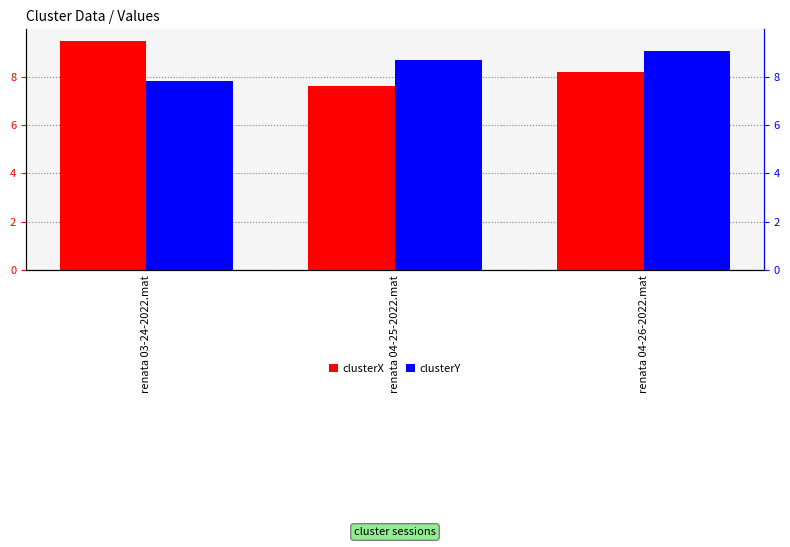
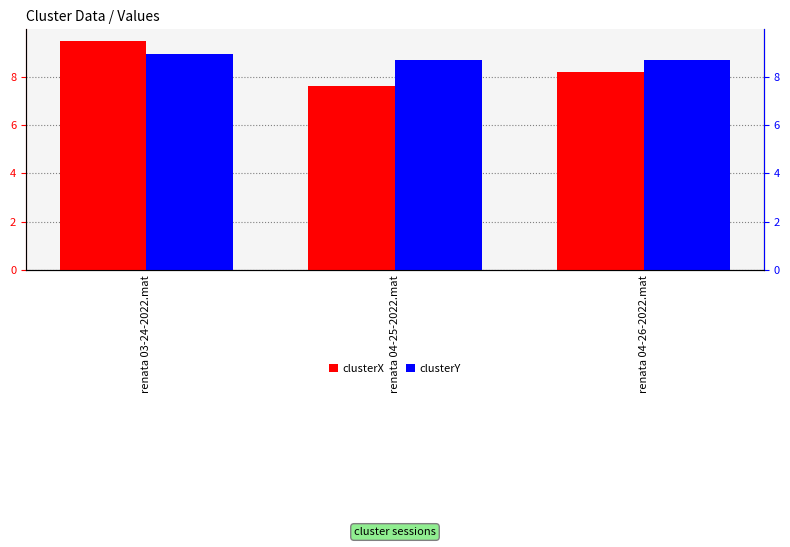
clusterY, renata 03-24-2022.mat: 7.8 -> 8.9
clusterY, renata 04-26-2022.mat: 9.1 -> 8.7
